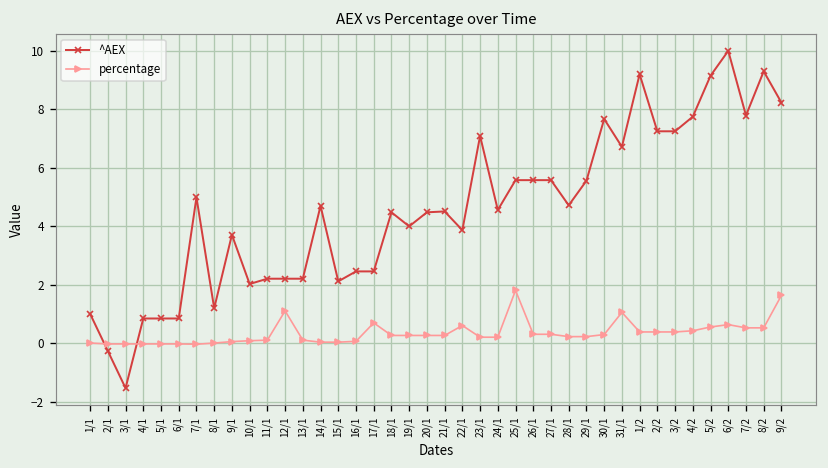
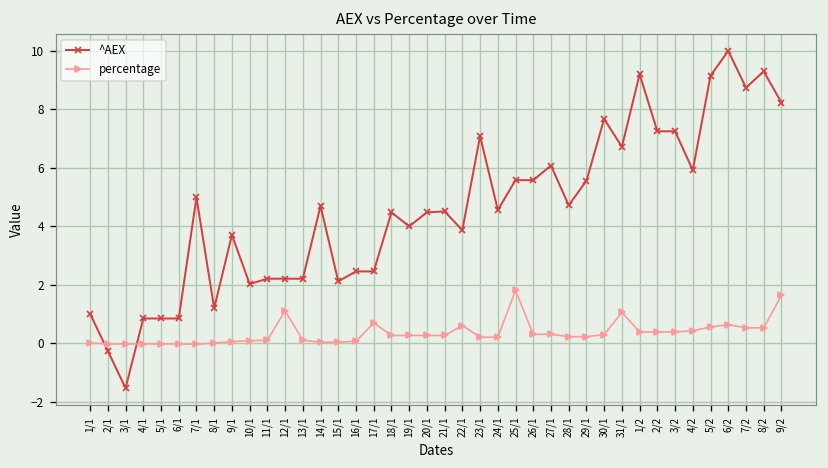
^AEX, 27/1: 5.6 -> 6.1
^AEX, 4/2: 7.7 -> 5.9
^AEX, 7/2: 7.8 -> 8.7
